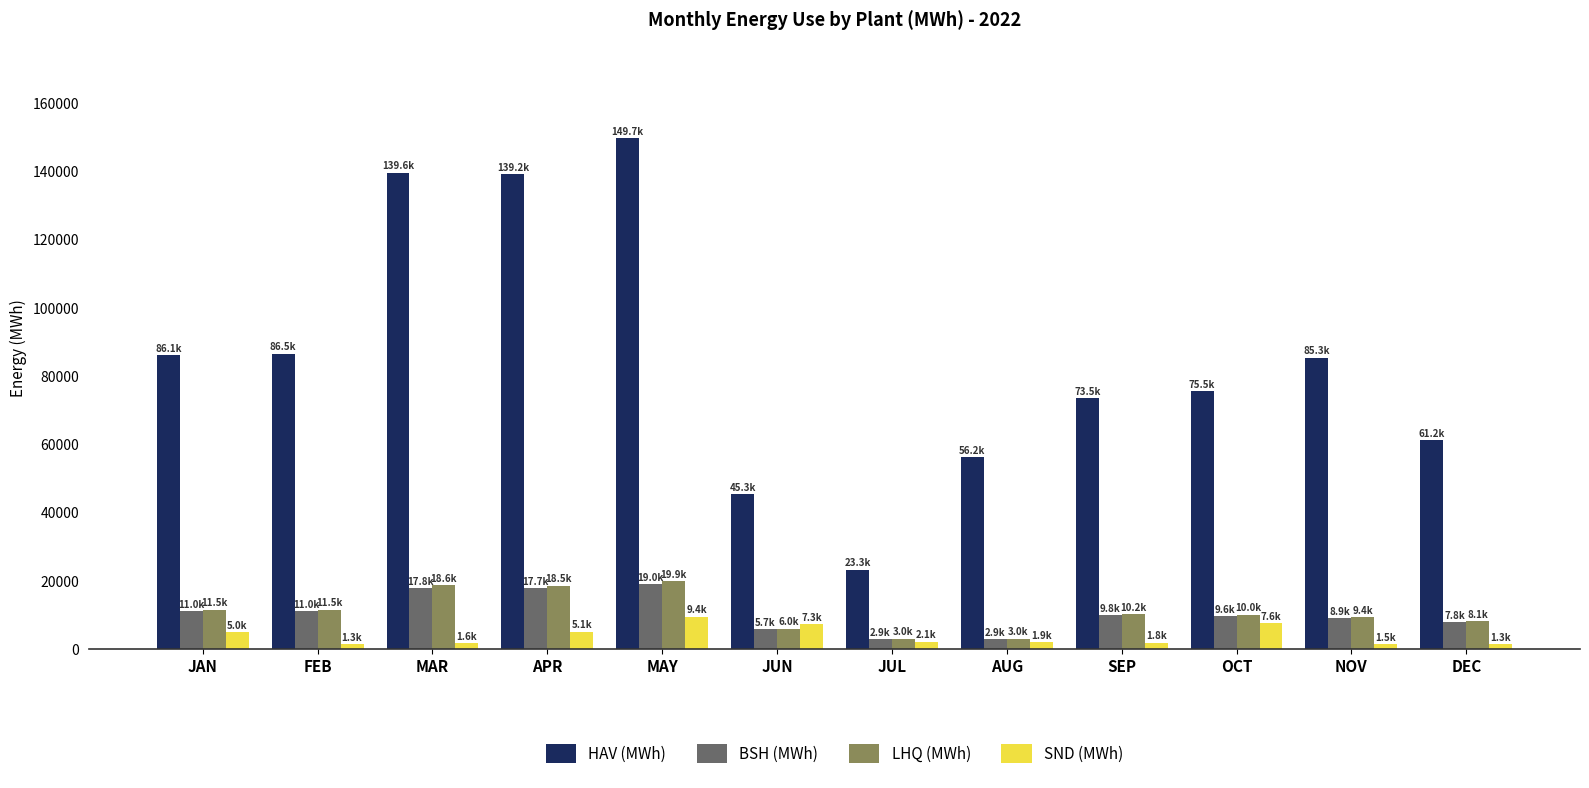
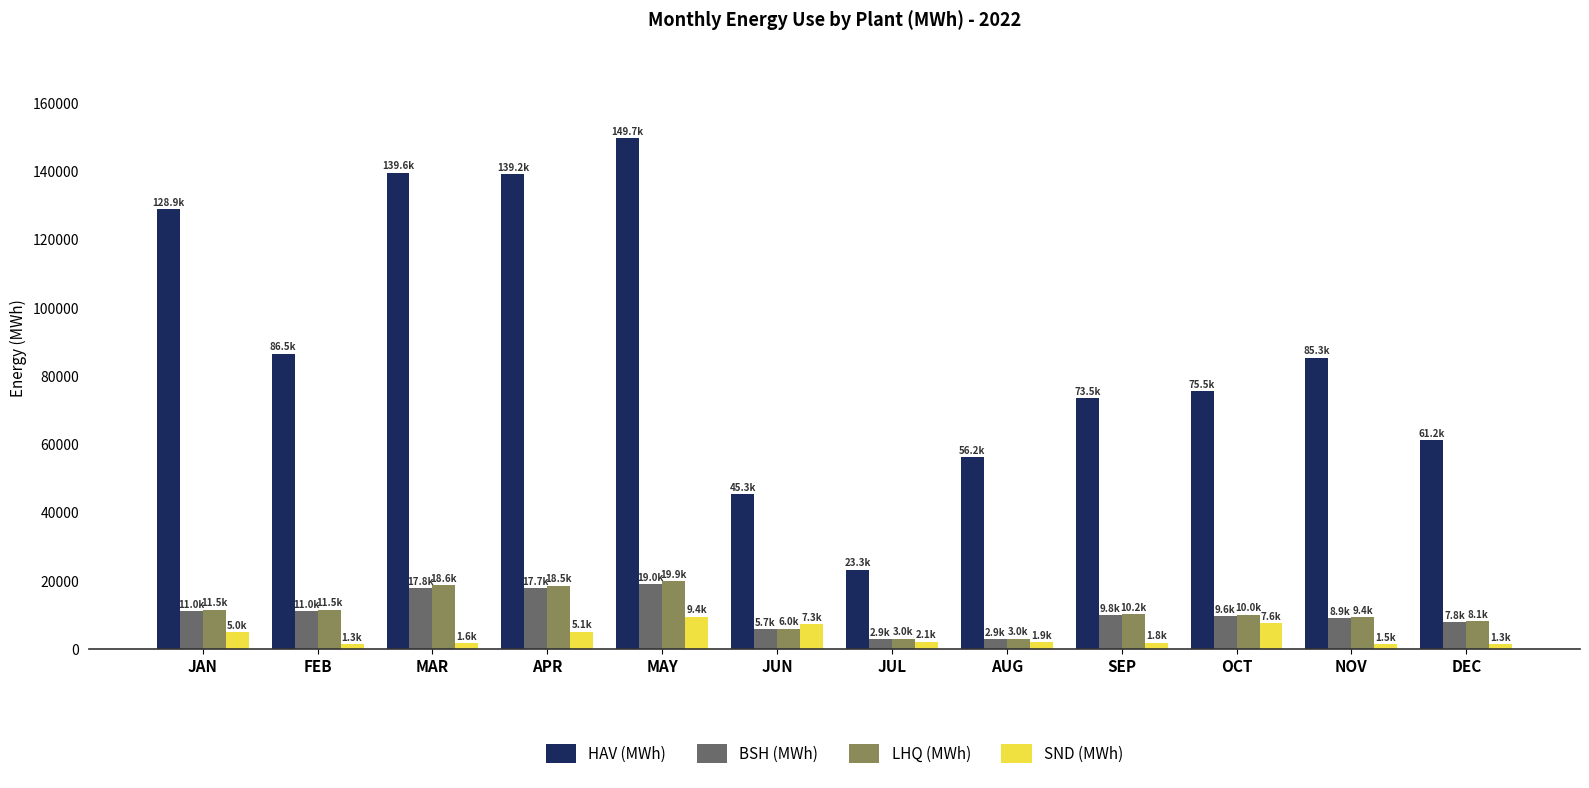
HAV (MWh), JAN: 86.1k -> 128.9k
